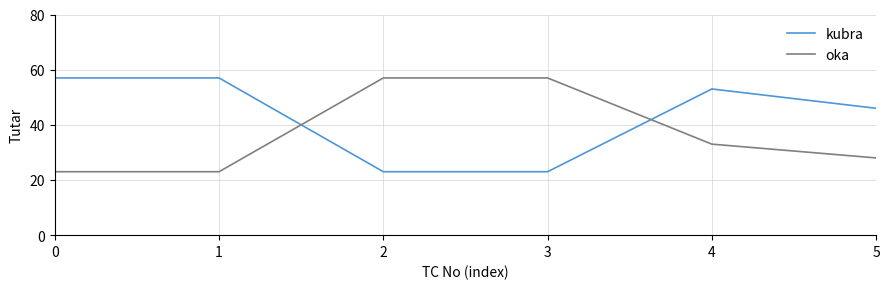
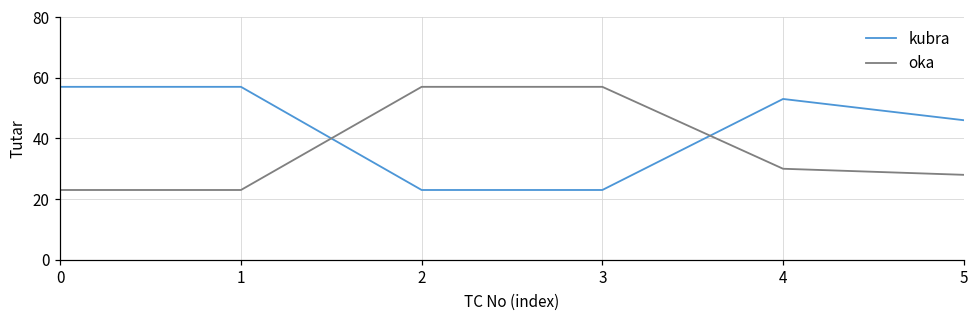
oka, 4: 33 -> 30
